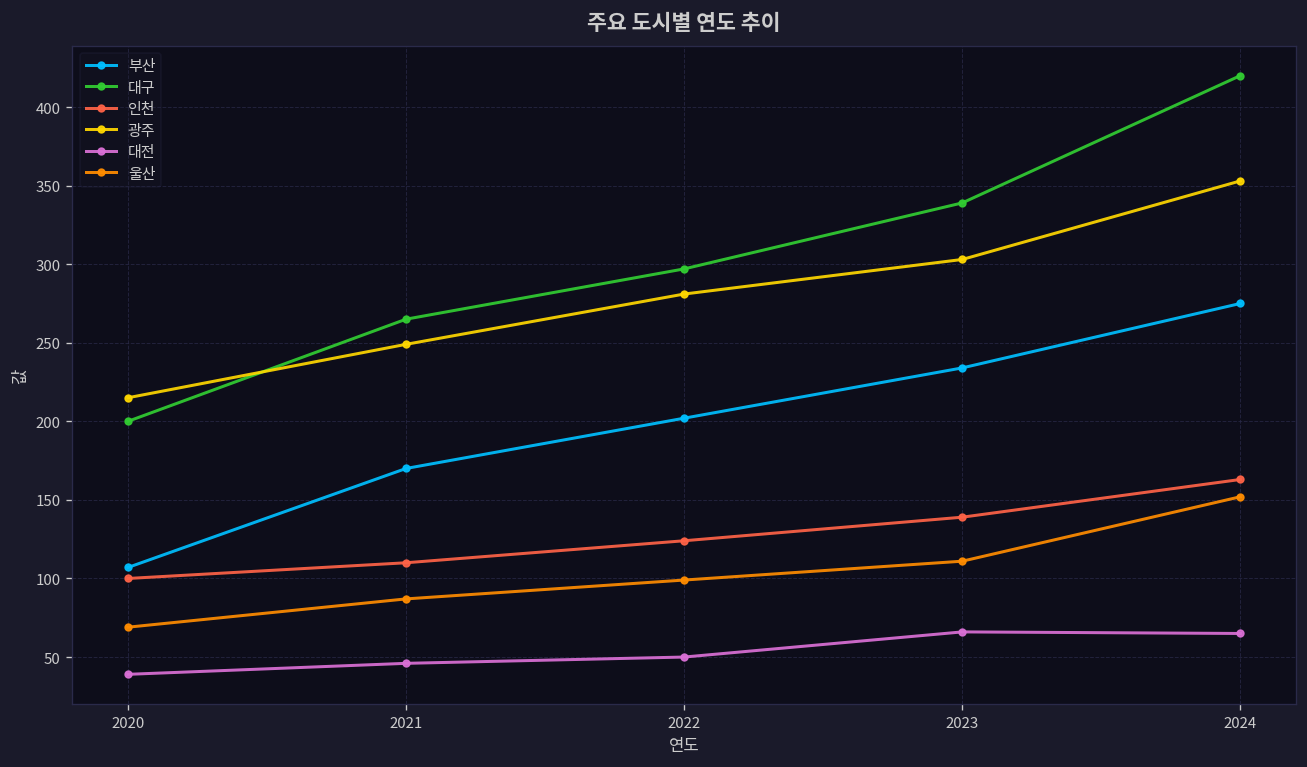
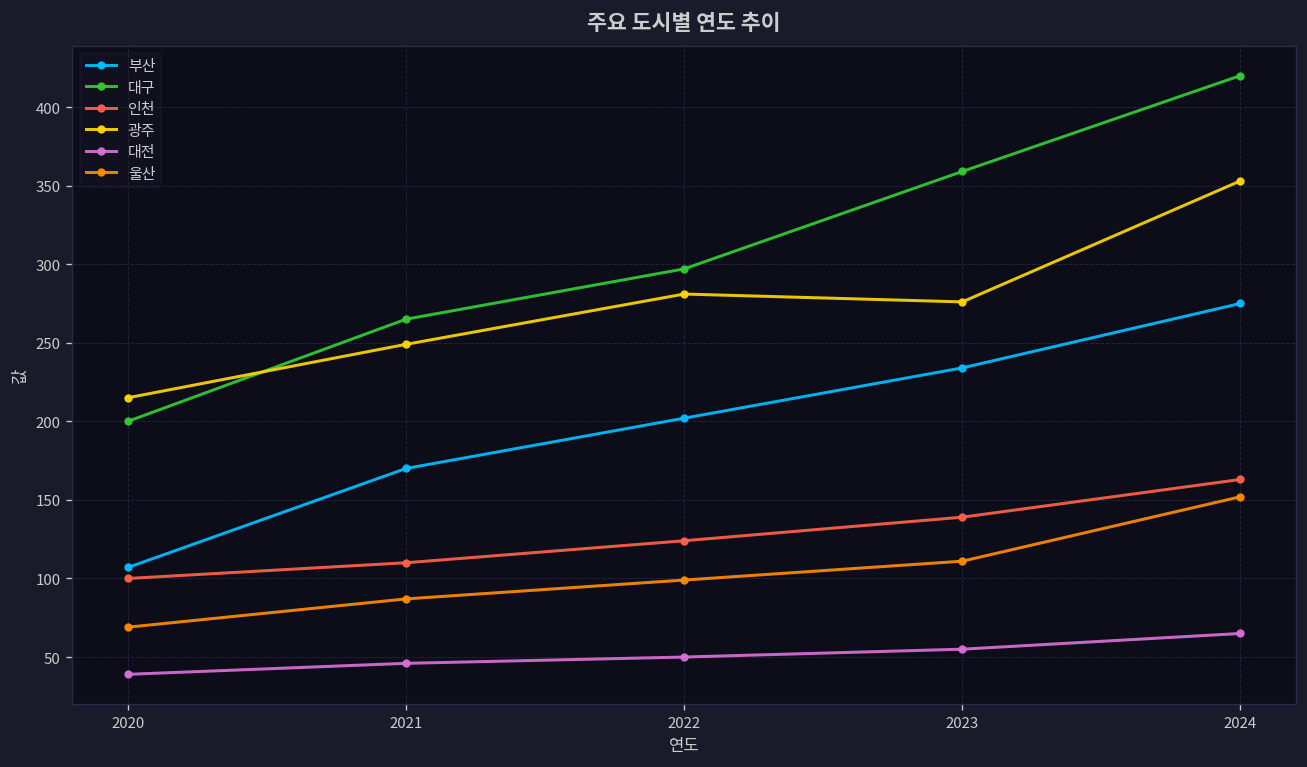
대구, 2023: 339 -> 359
광주, 2023: 303 -> 276
대전, 2023: 66 -> 55
